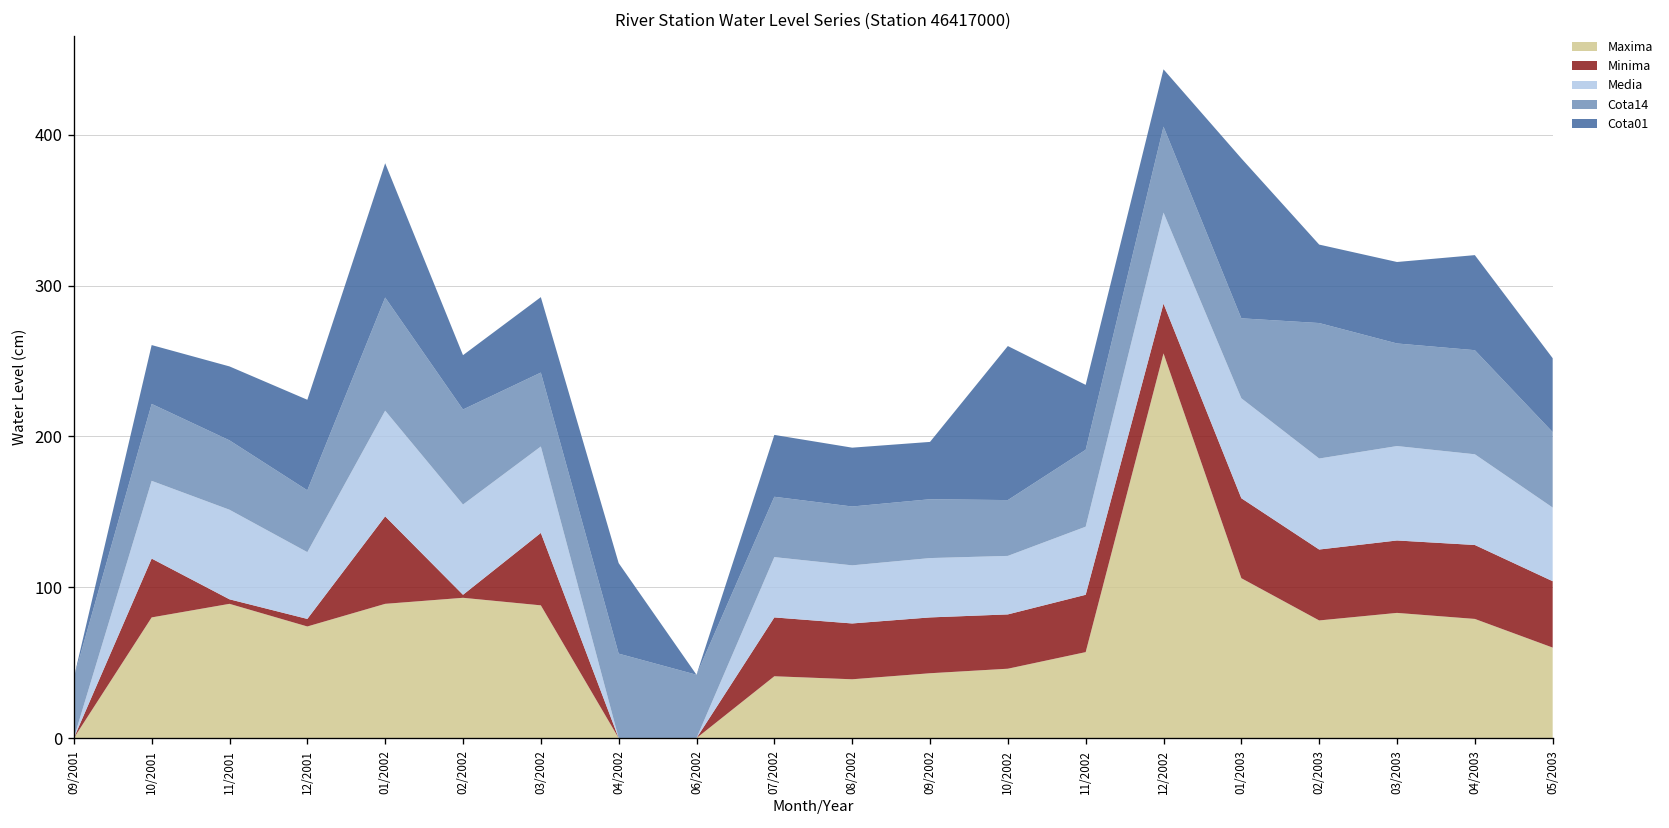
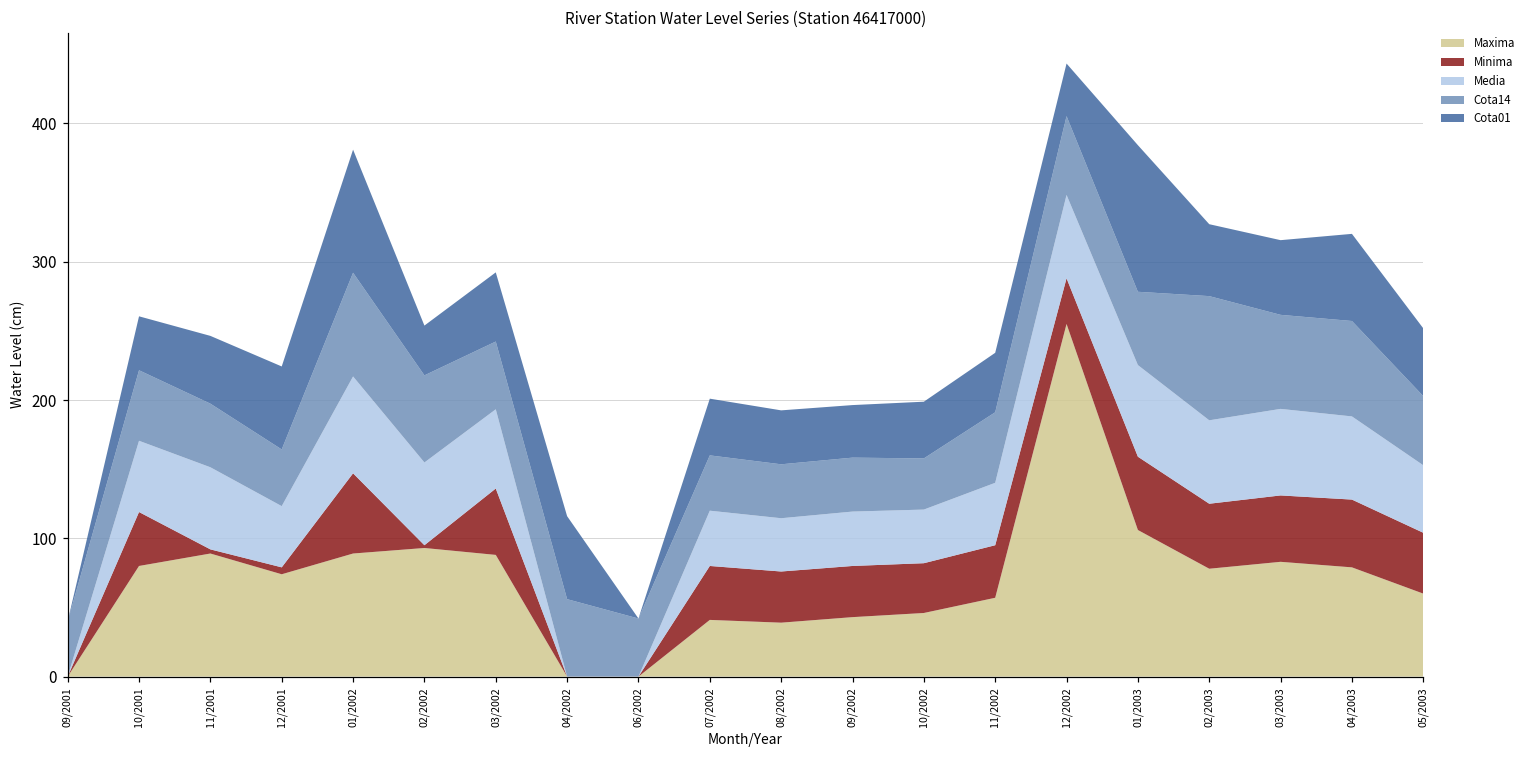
Cota01, 10/2002: 102 -> 41
